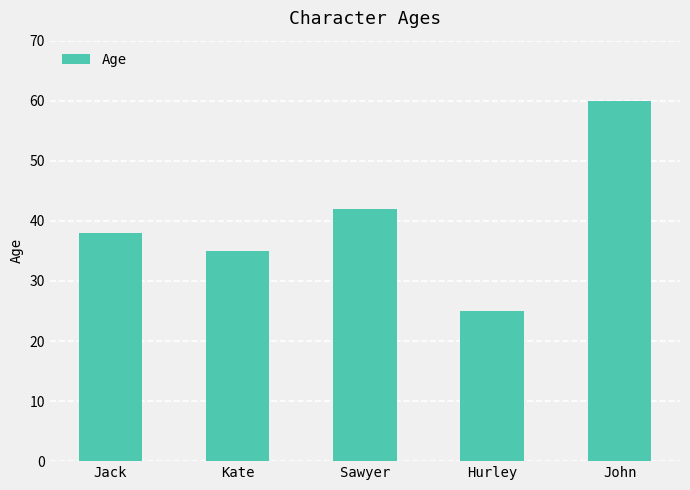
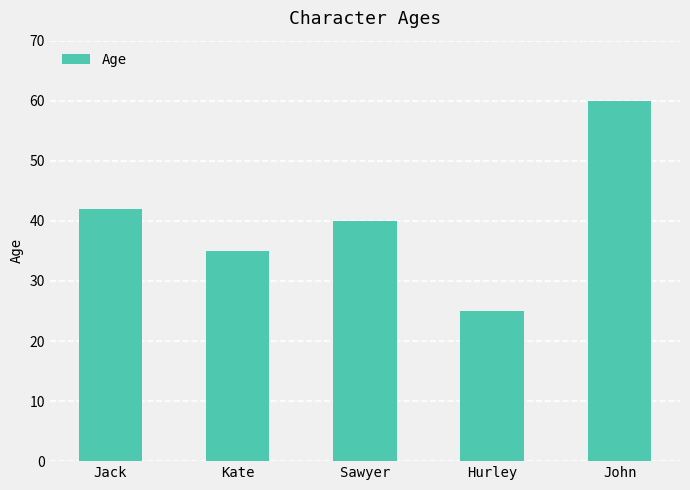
Jack: 38 -> 42
Sawyer: 42 -> 40
